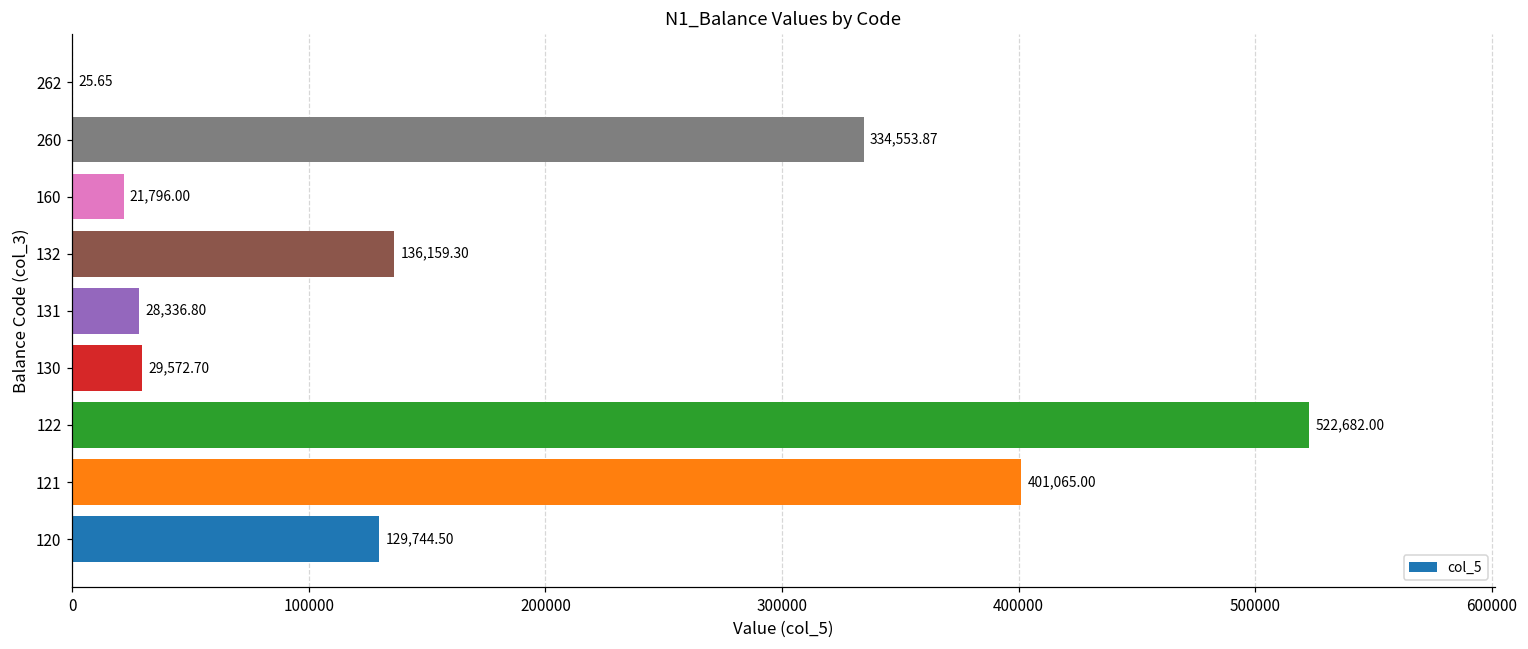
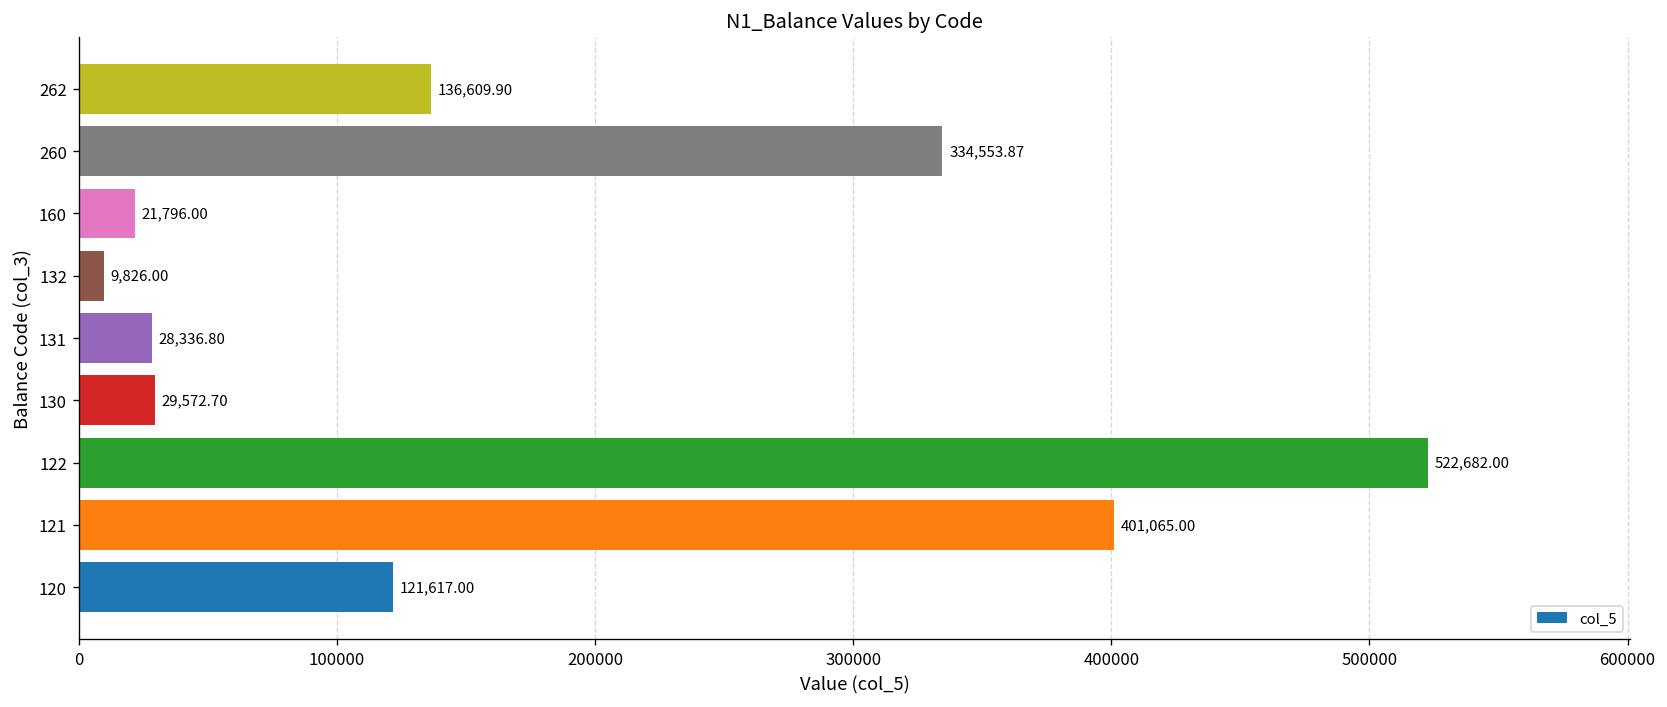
262: 25.65 -> 136,609.90
132: 136,159.30 -> 9,826.00
120: 129,744.50 -> 121,617.00
